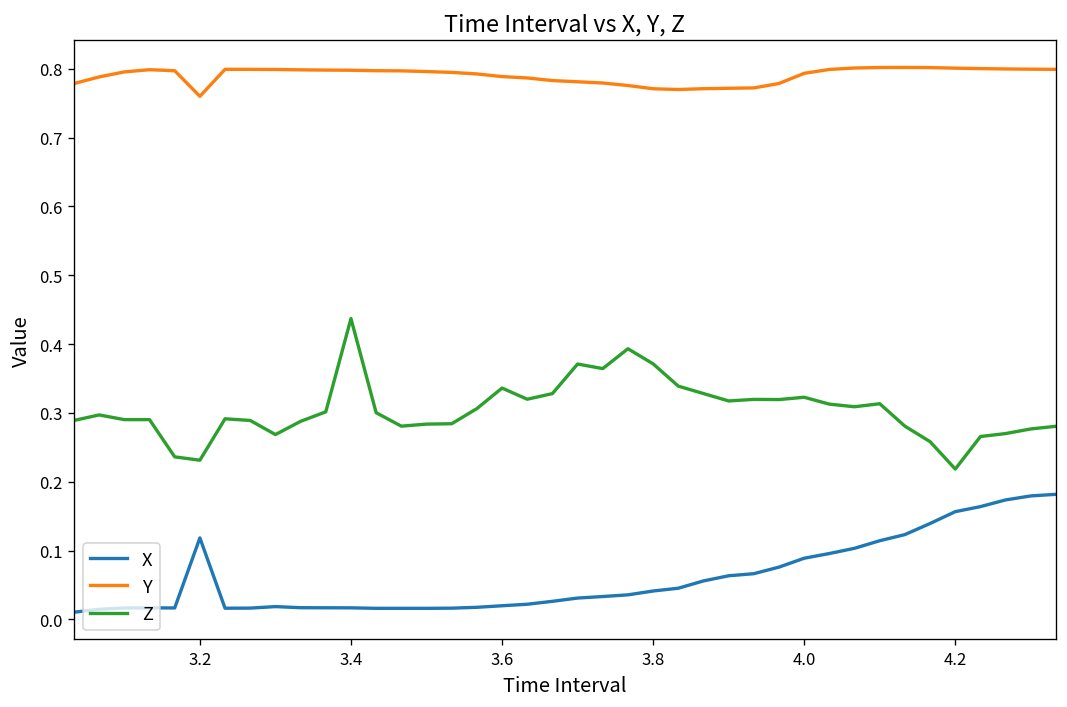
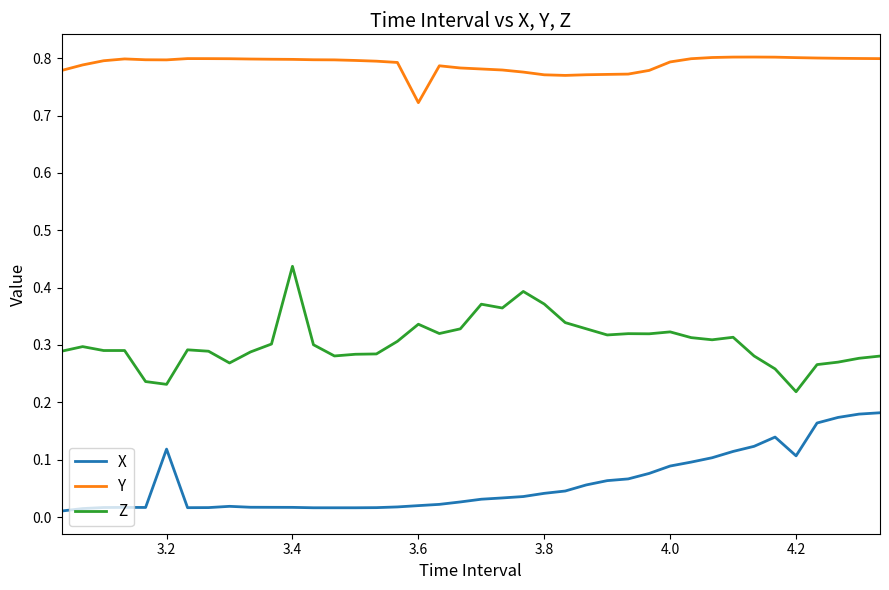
Y, 3.2: 0.76 -> 0.80
Y, 3.6: 0.79 -> 0.72
X, 4.2: 0.16 -> 0.11
